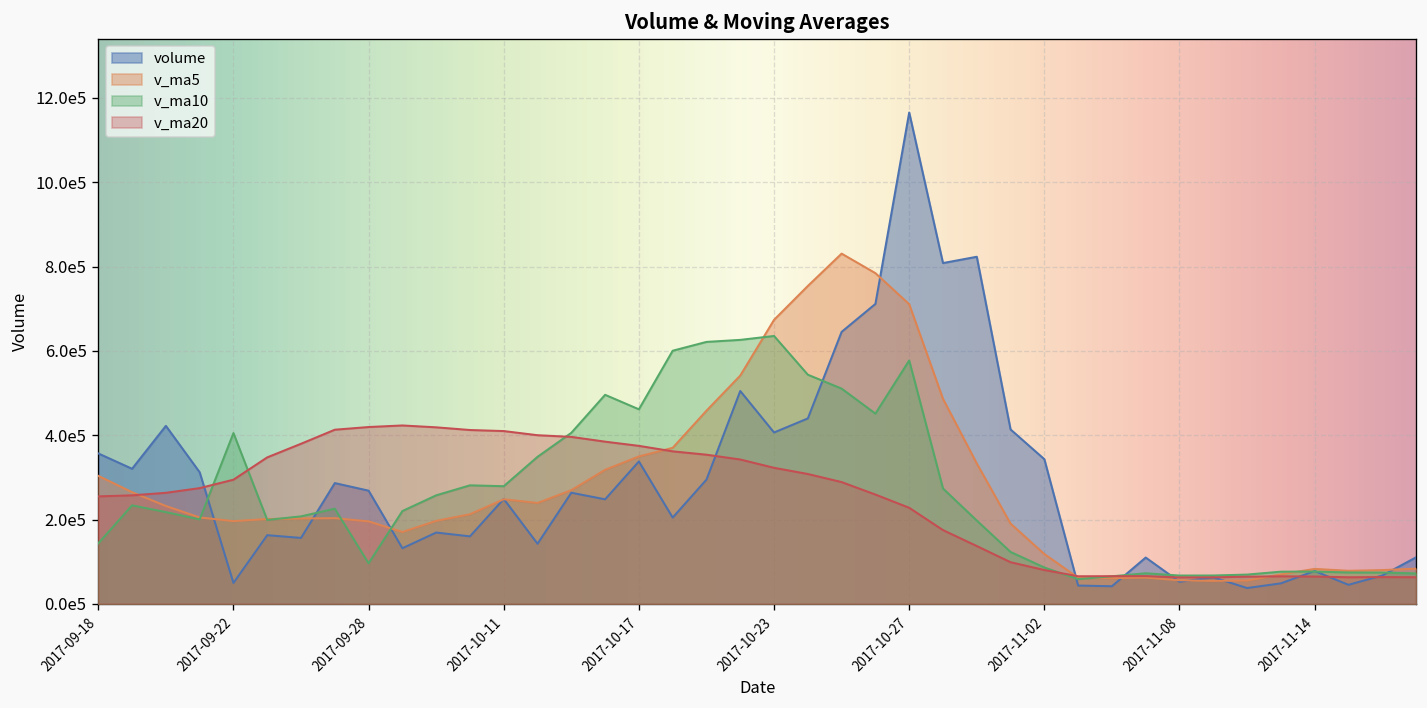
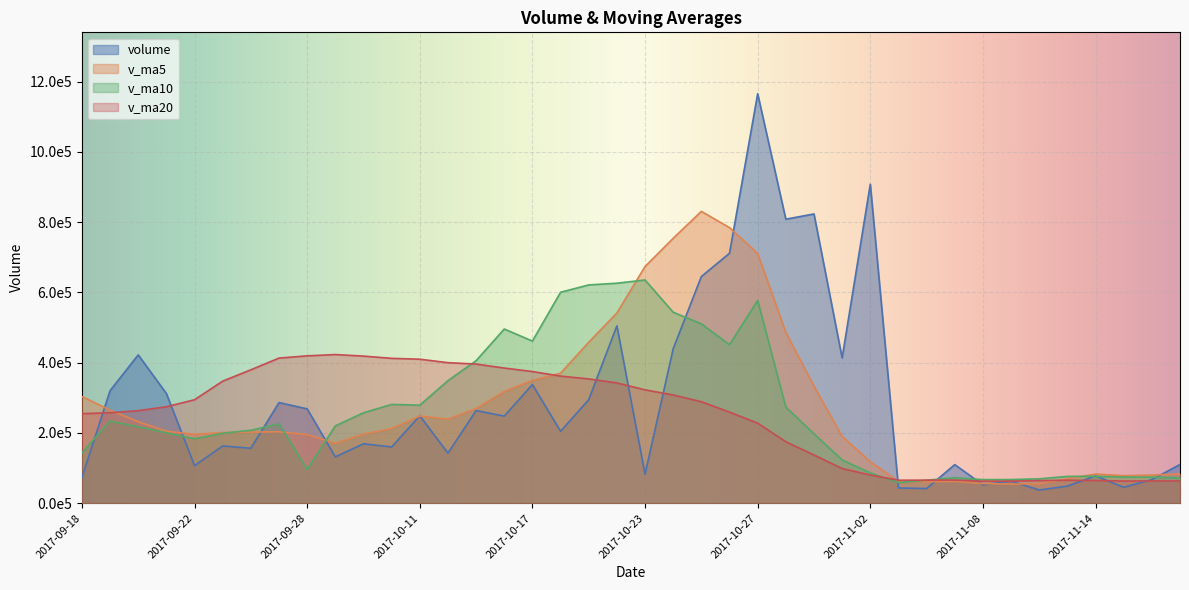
volume, 2017-09-18: 360000 -> 70000
volume, 2017-09-22: 50000 -> 110000
v_ma10, 2017-09-22: 410000 -> 180000
volume, 2017-10-23: 410000 -> 80000
volume, 2017-11-02: 340000 -> 910000
